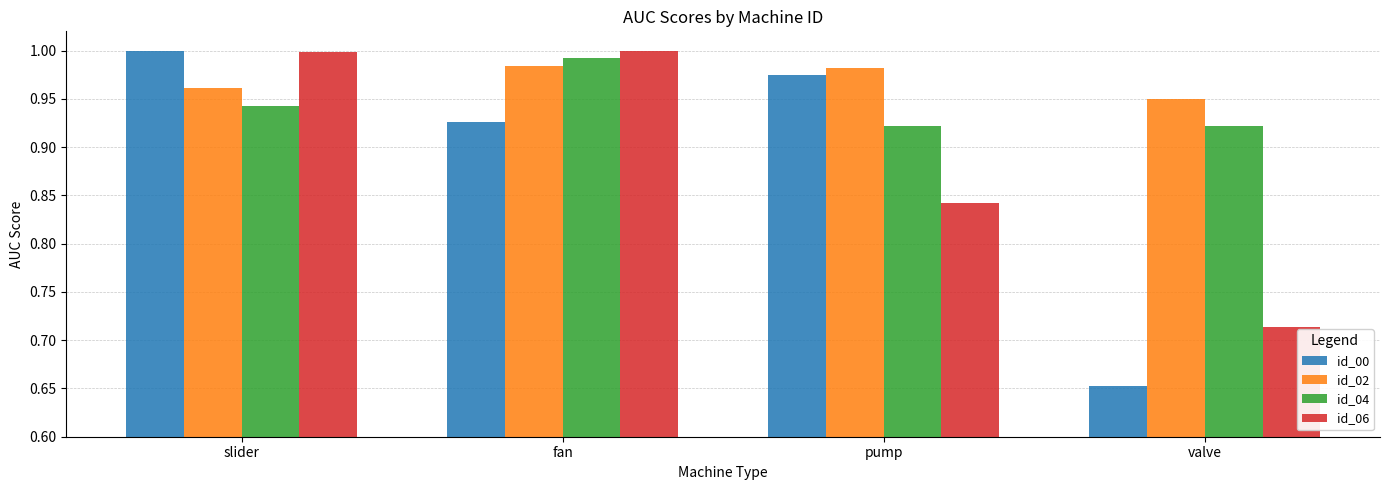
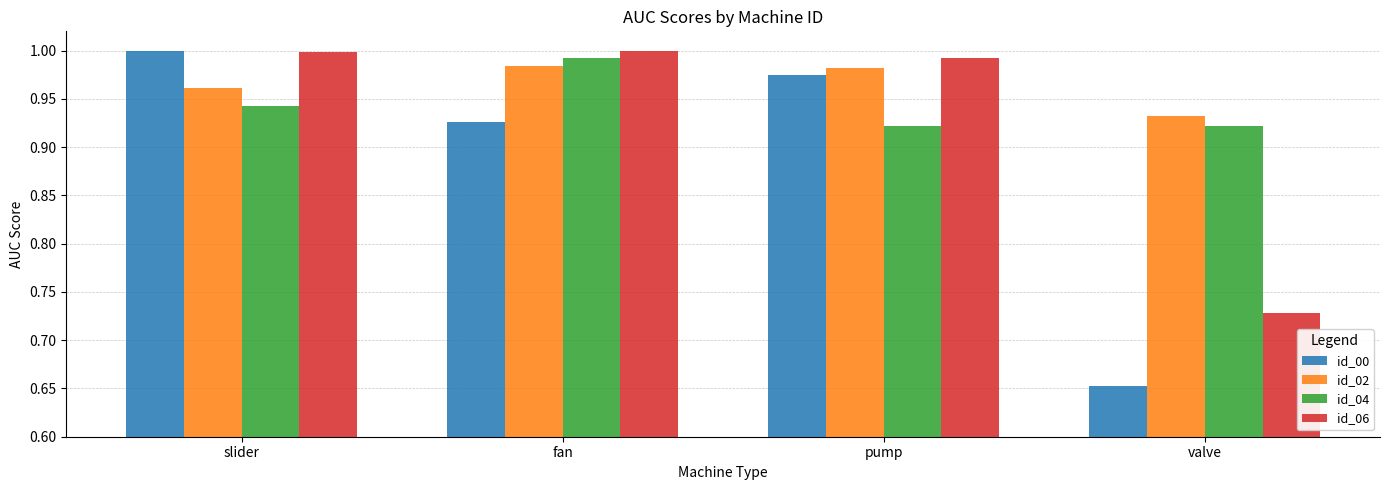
id_06, pump: 0.84 -> 0.99
id_02, valve: 0.95 -> 0.93
id_06, valve: 0.71 -> 0.73
